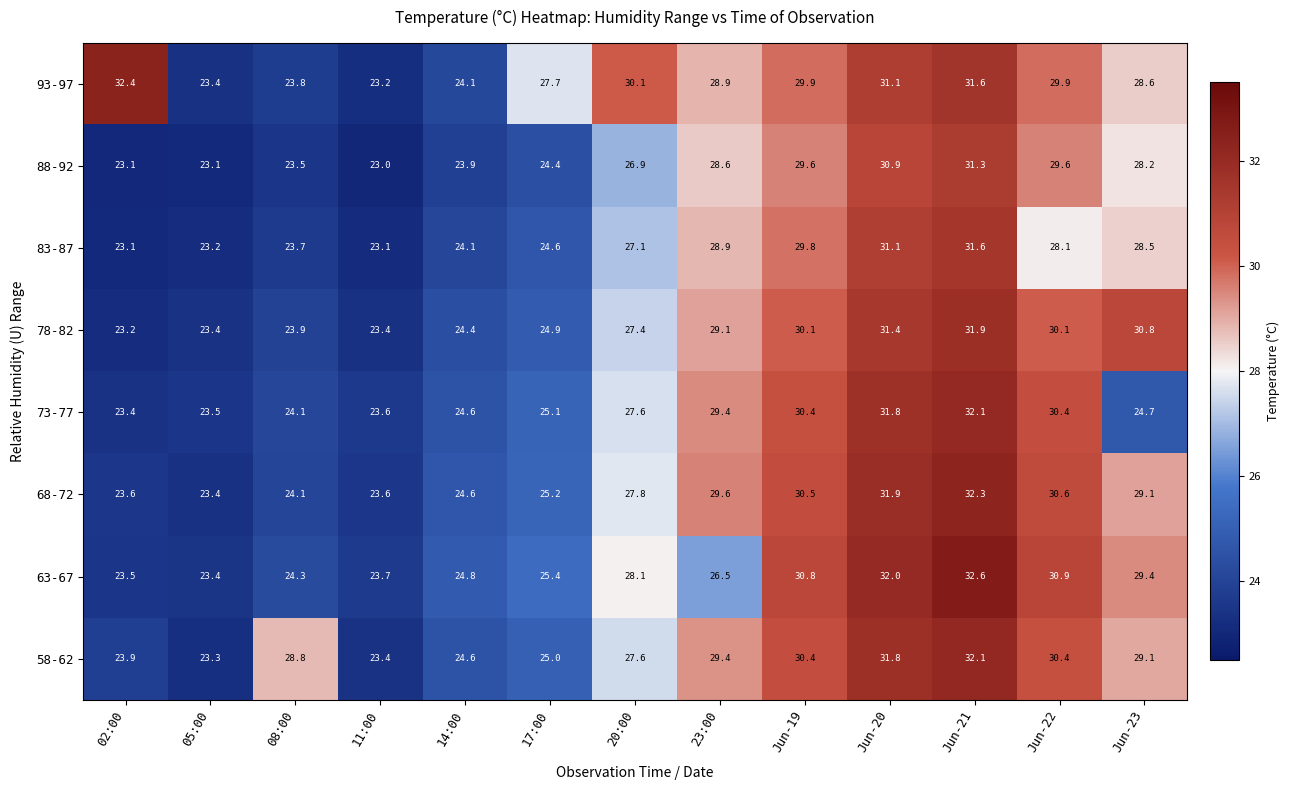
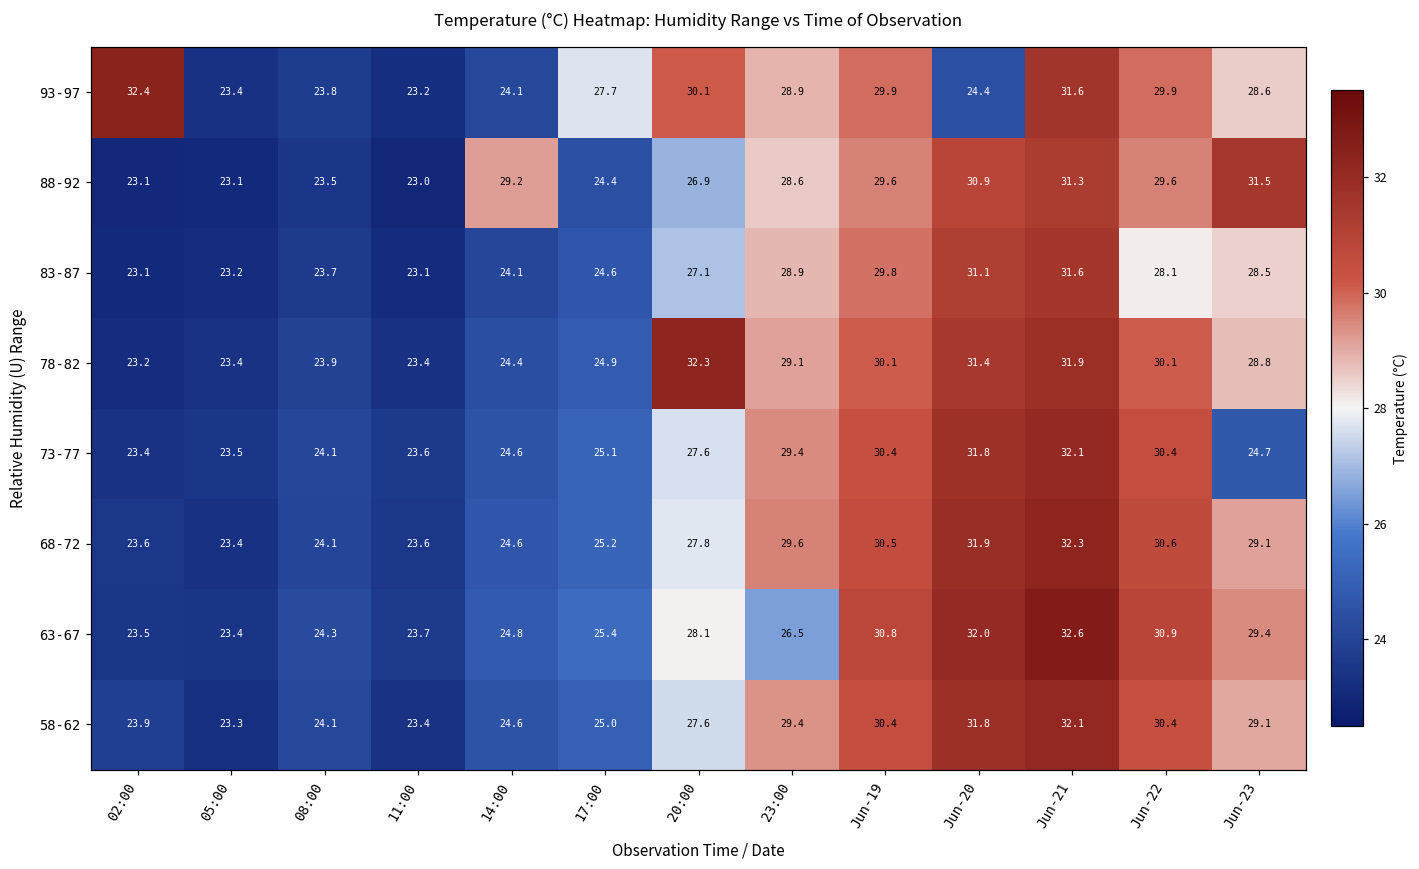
93-97, Jun-20: 31.1 -> 24.4
88-92, 14:00: 23.9 -> 29.2
88-92, Jun-23: 28.2 -> 31.5
78-82, 20:00: 27.4 -> 32.3
78-82, Jun-23: 30.8 -> 28.8
58-62, 08:00: 28.8 -> 24.1
